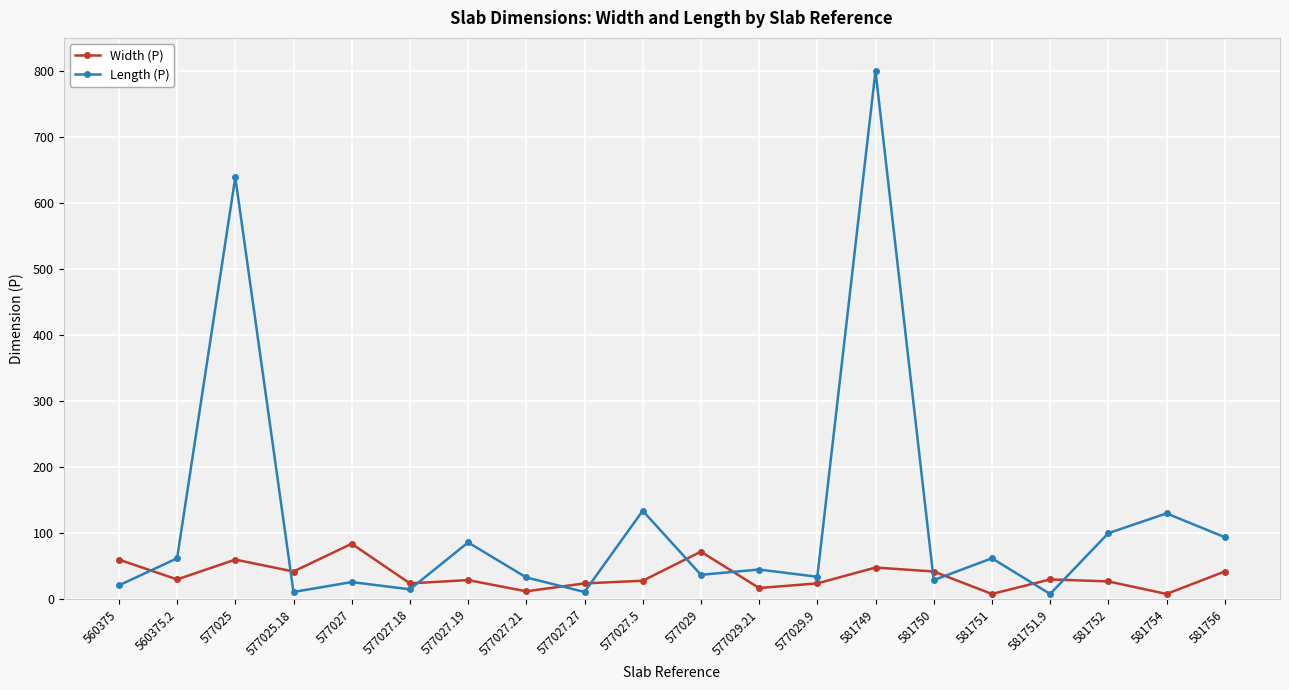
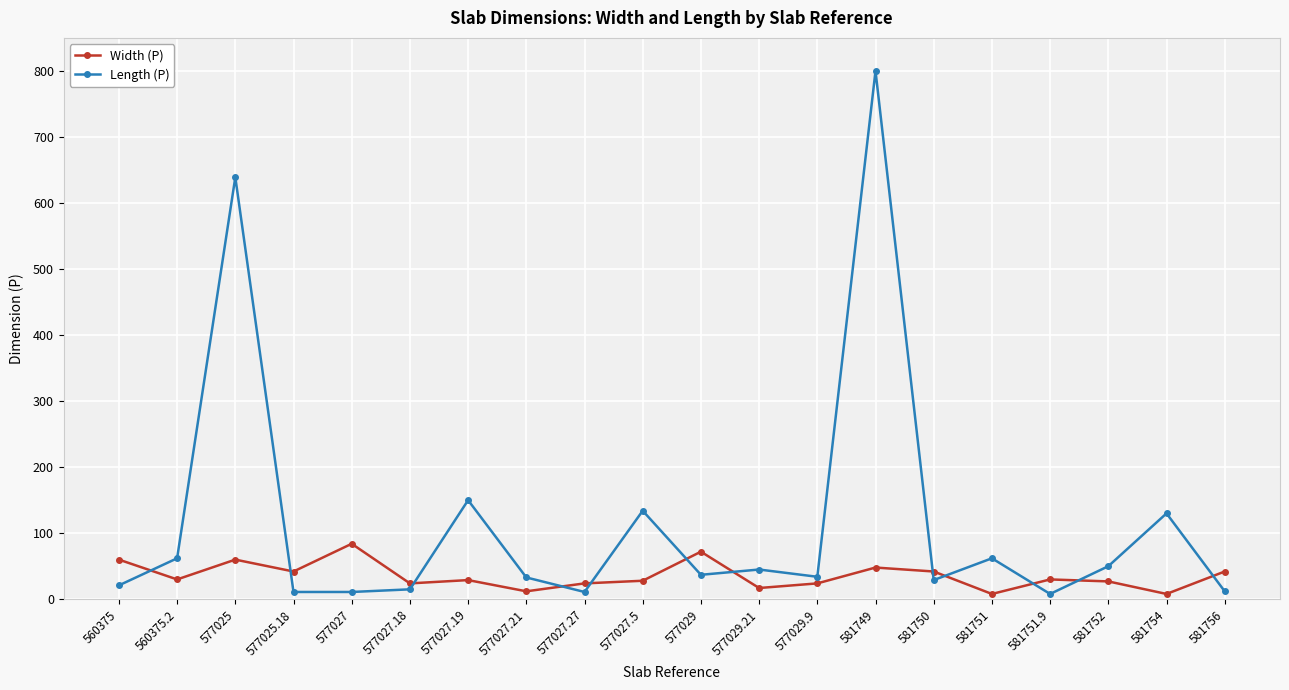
Length (P), 577027: 30 -> 10
Length (P), 577027.19: 90 -> 150
Length (P), 581752: 100 -> 50
Length (P), 581756: 90 -> 10
